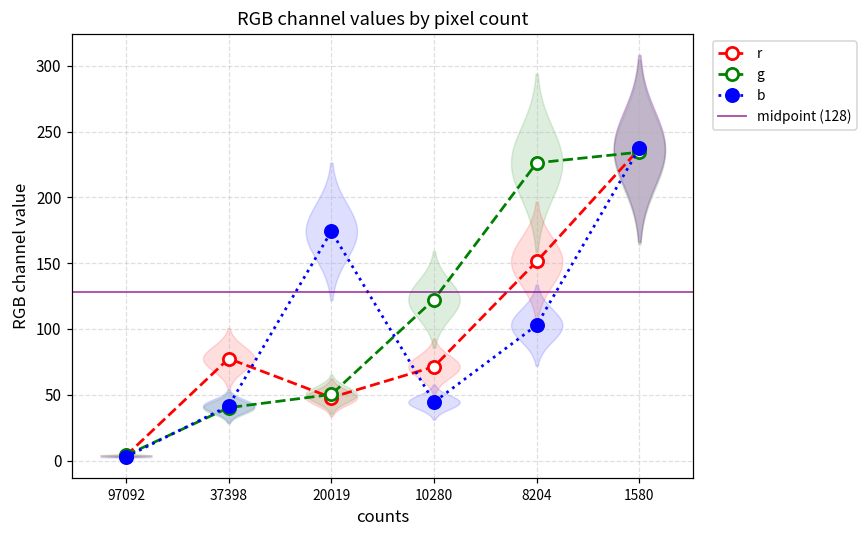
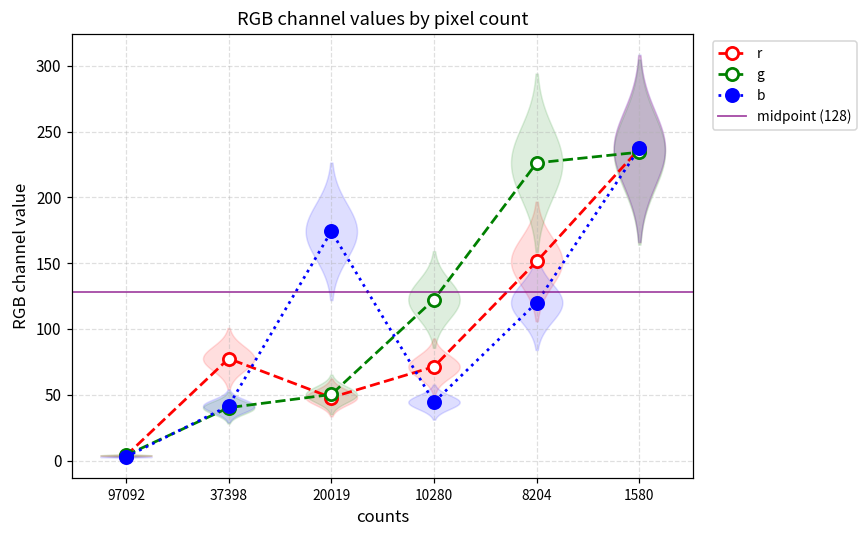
b, 8204: 103 -> 120
